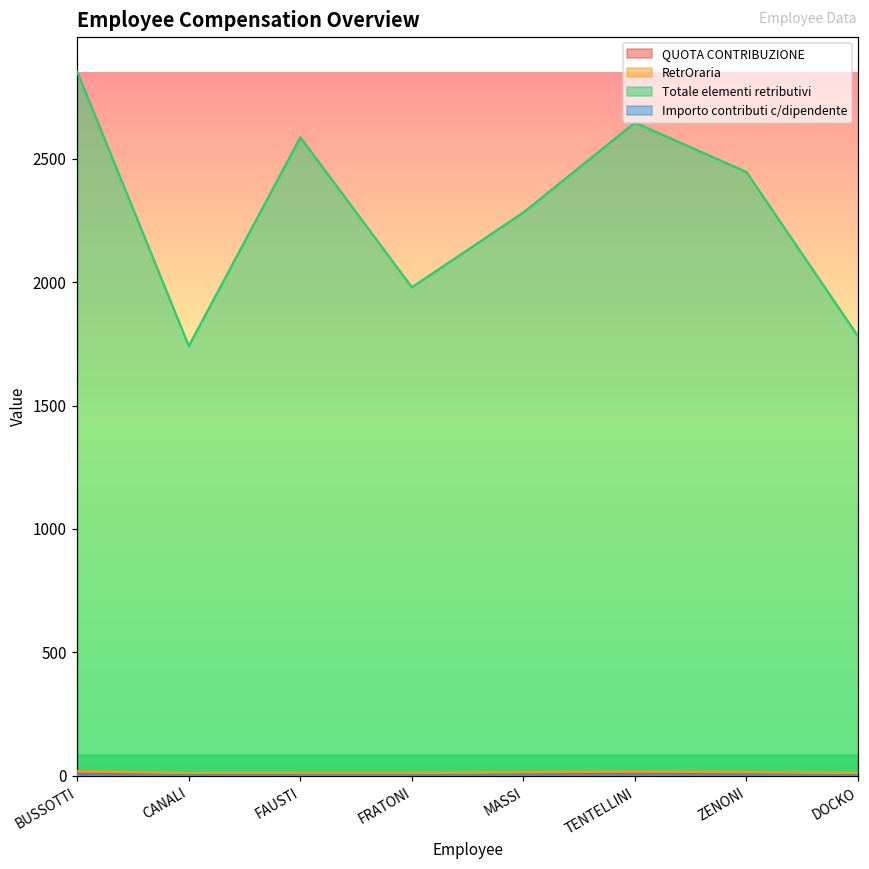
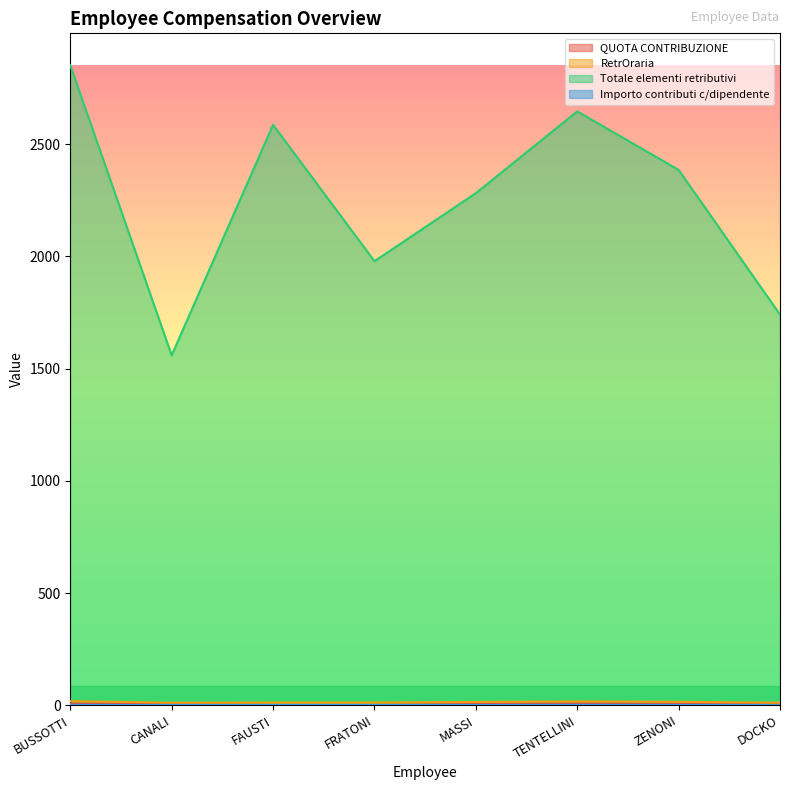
Totale elementi retributivi, CANALI: 1740 -> 1560
Totale elementi retributivi, ZENONI: 2450 -> 2390
Totale elementi retributivi, DOCKO: 1780 -> 1740
